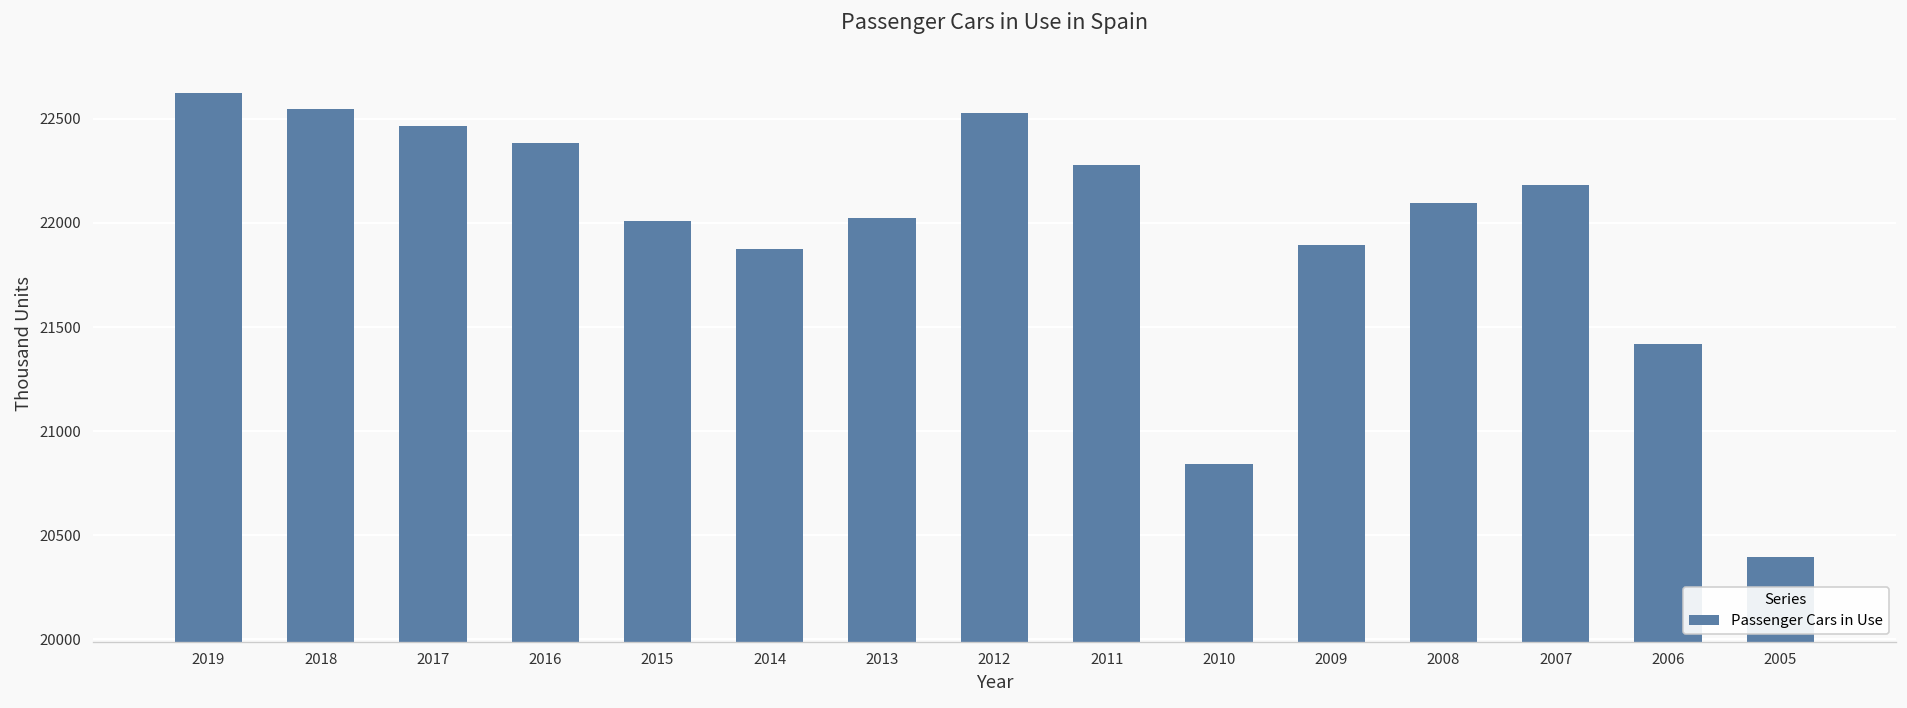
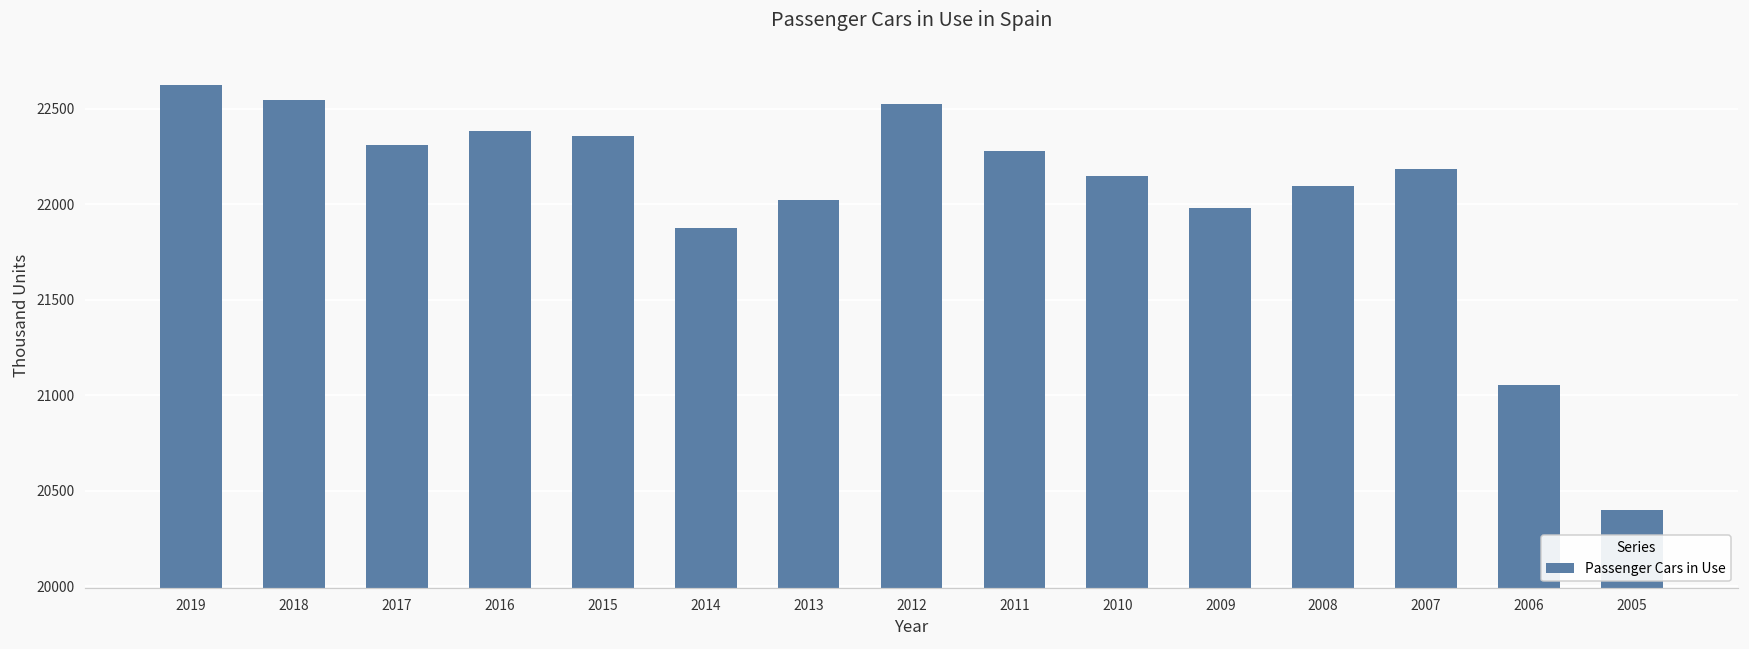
2017: 22460 -> 22310
2015: 22010 -> 22360
2010: 20840 -> 22150
2009: 21890 -> 21980
2006: 21420 -> 21050
